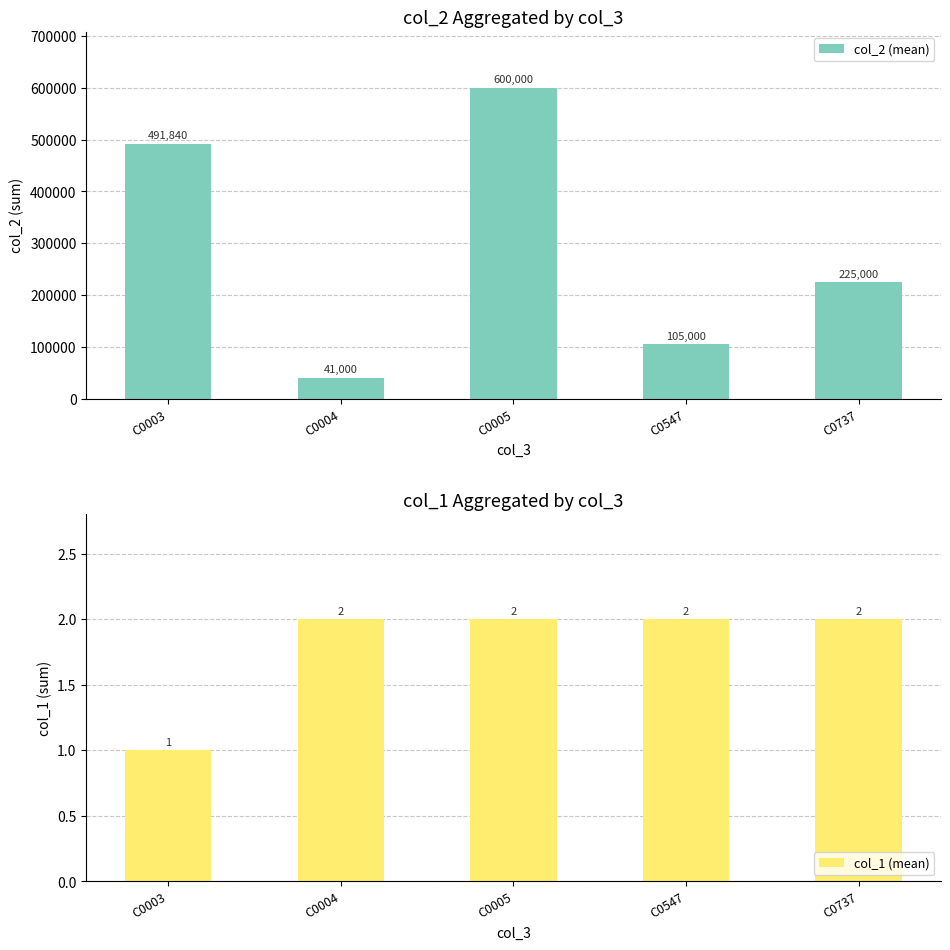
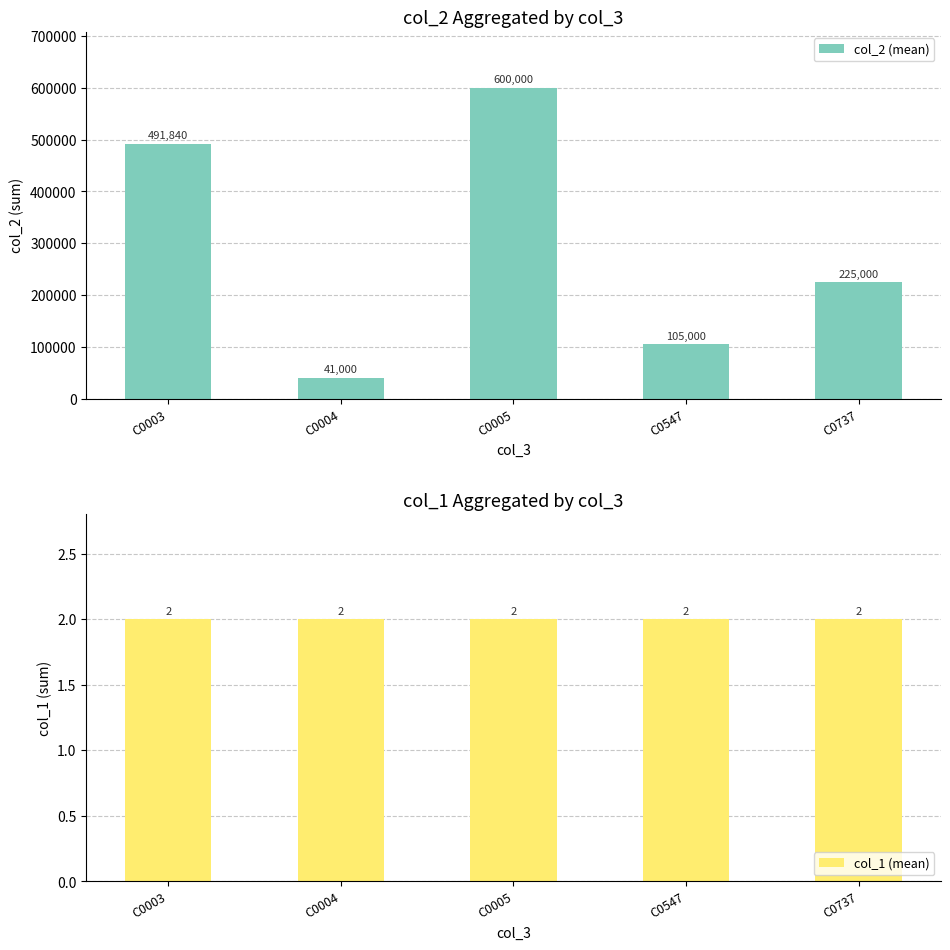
col_1 Aggregated by col_3, C0003: 1 -> 2
